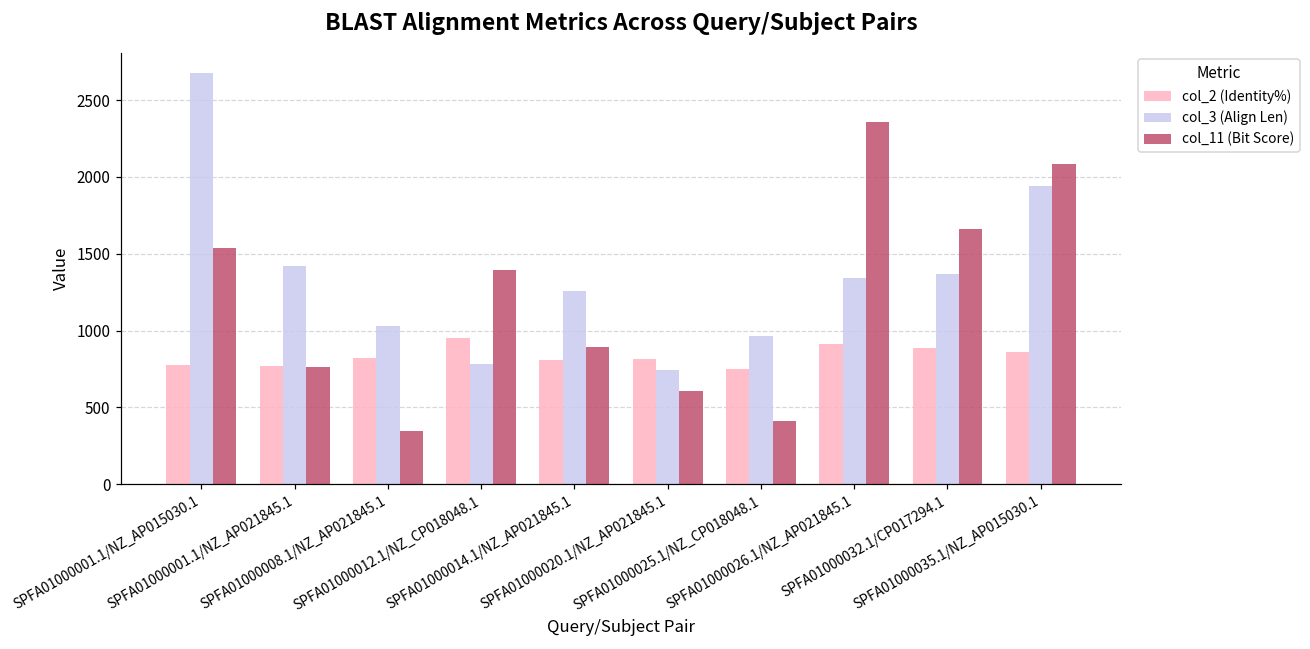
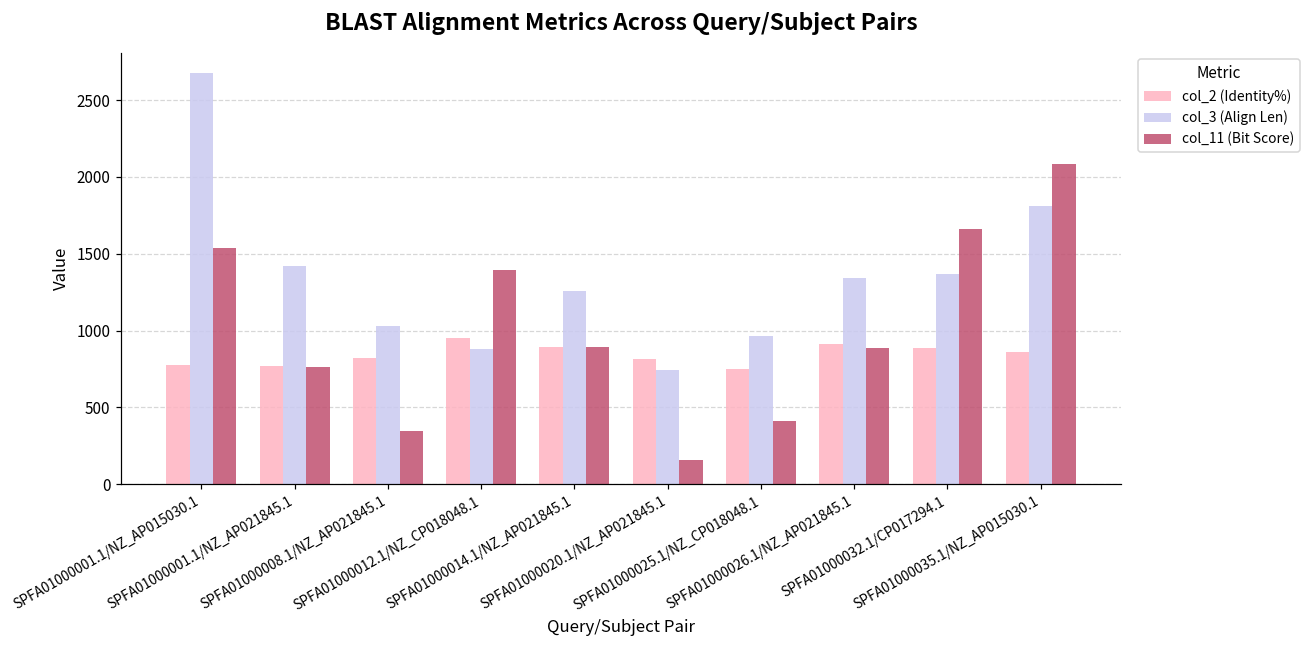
col_3 (Align Len), SPFA01000012.1/NZ_CP018048.1: 780 -> 880
col_2 (Identity%), SPFA01000014.1/NZ_AP021845.1: 810 -> 890
col_11 (Bit Score), SPFA01000020.1/NZ_AP021845.1: 600 -> 160
col_11 (Bit Score), SPFA01000026.1/NZ_AP021845.1: 2360 -> 890
col_3 (Align Len), SPFA01000035.1/NZ_AP015030.1: 1940 -> 1810
